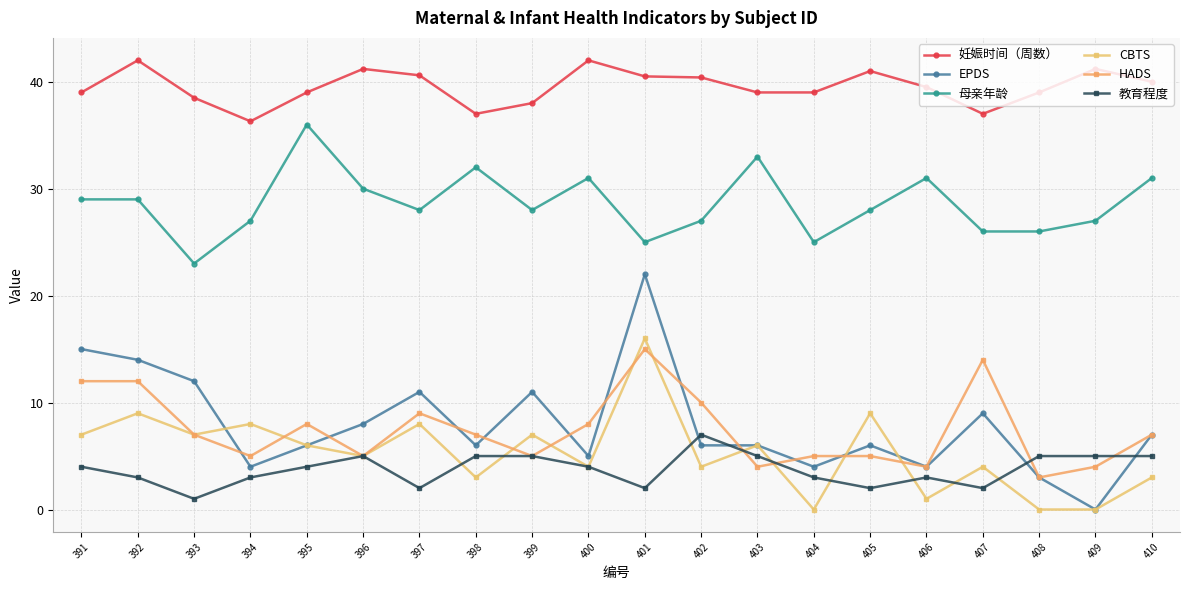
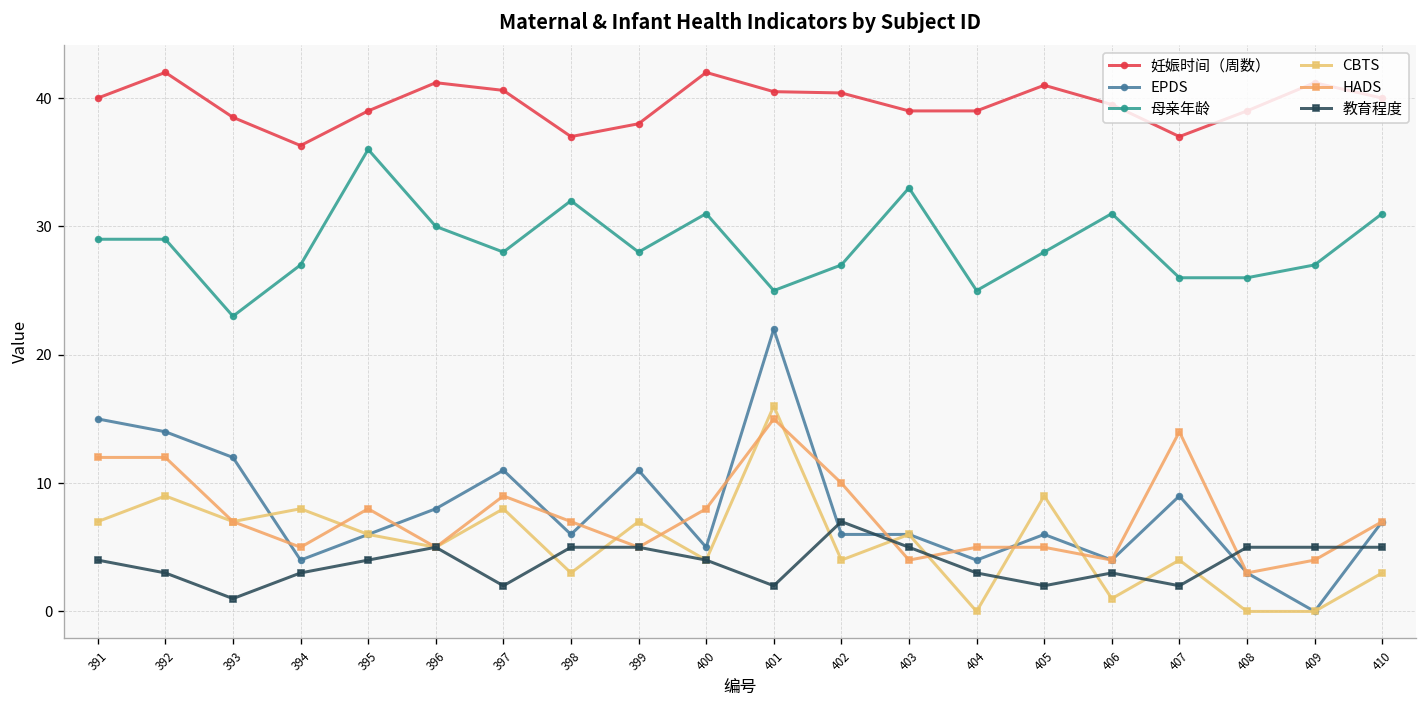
妊娠时间（周数）, 391: 39 -> 40
